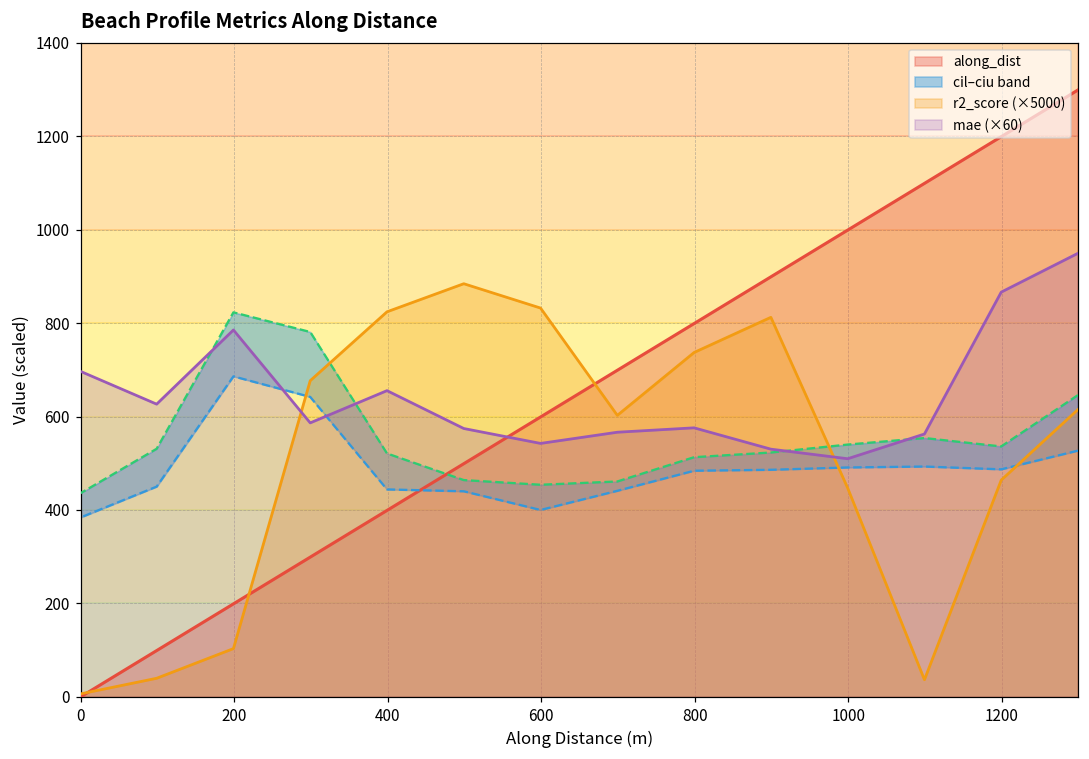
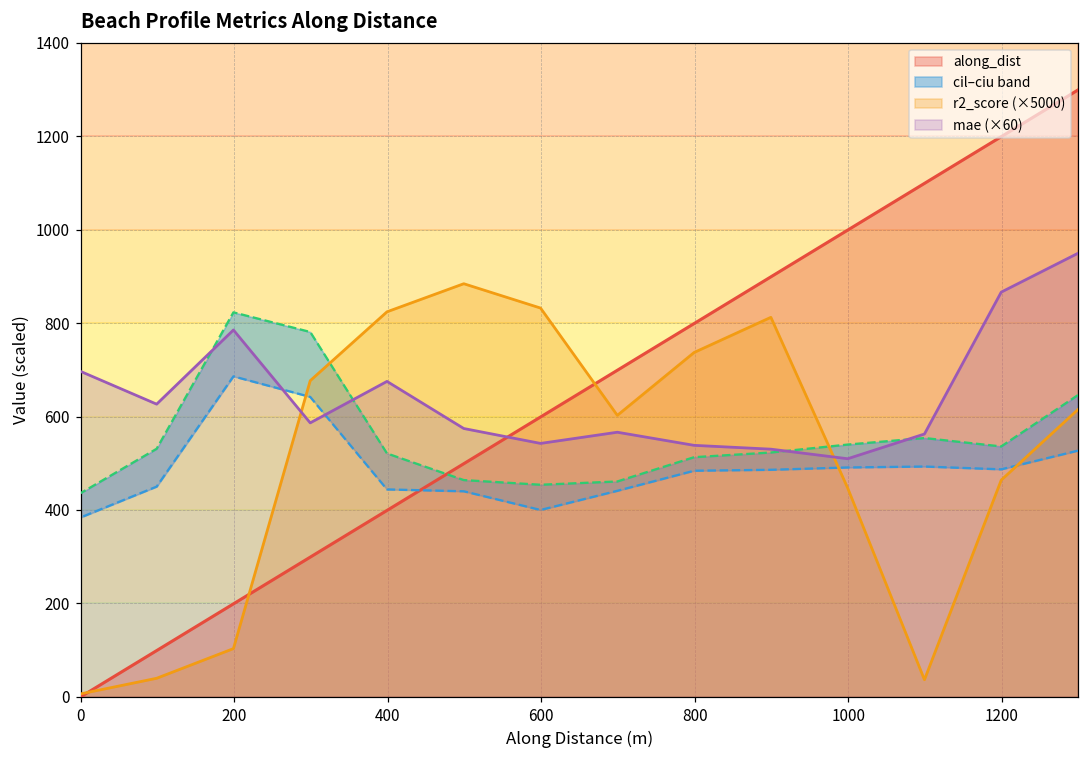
mae (×60), 400: 660 -> 680
mae (×60), 800: 580 -> 540
